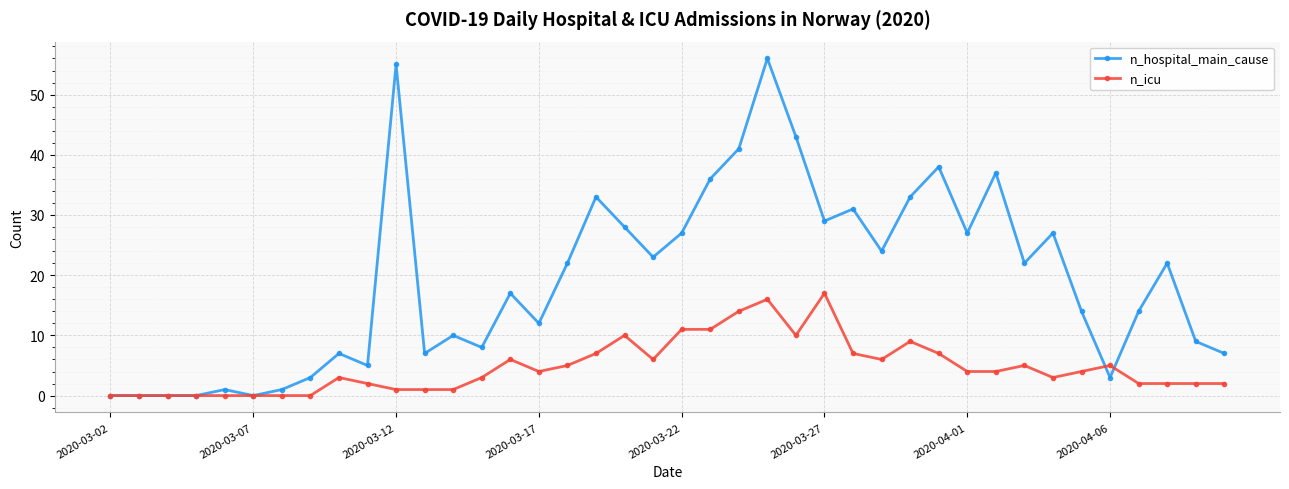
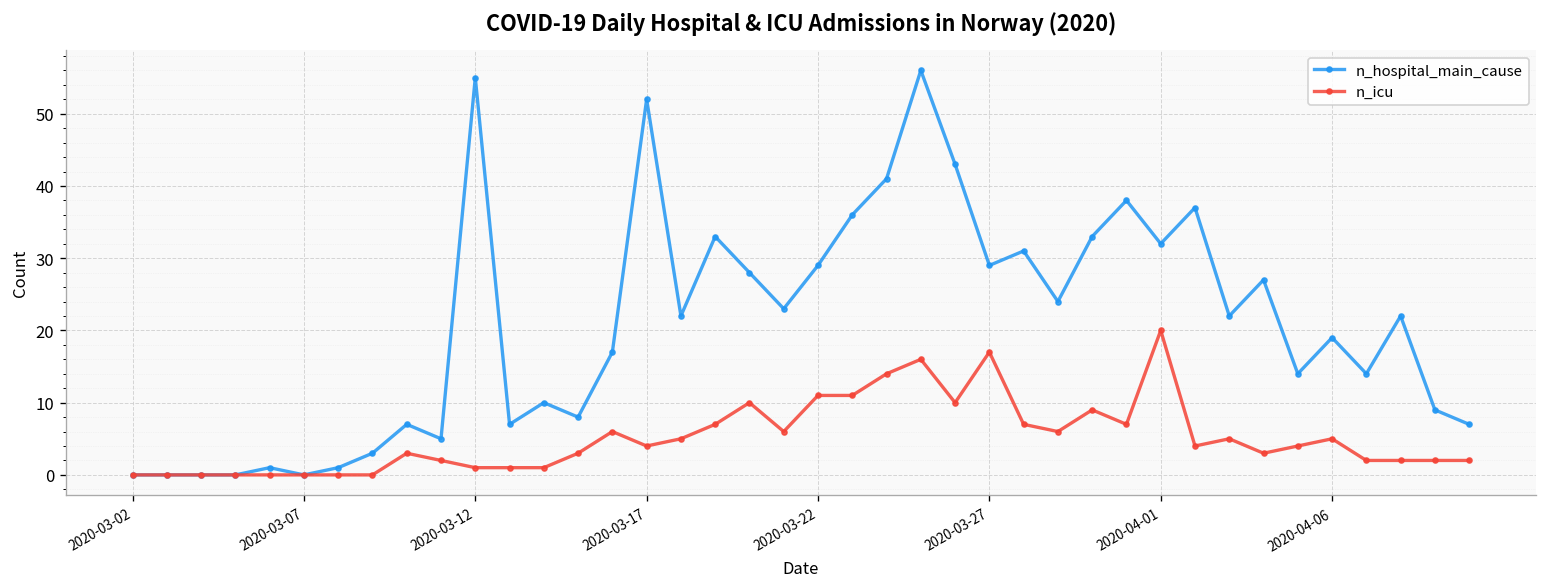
n_hospital_main_cause, 2020-03-17: 12 -> 52
n_hospital_main_cause, 2020-03-22: 27 -> 29
n_hospital_main_cause, 2020-04-01: 27 -> 32
n_icu, 2020-04-01: 4 -> 20
n_hospital_main_cause, 2020-04-06: 3 -> 19
